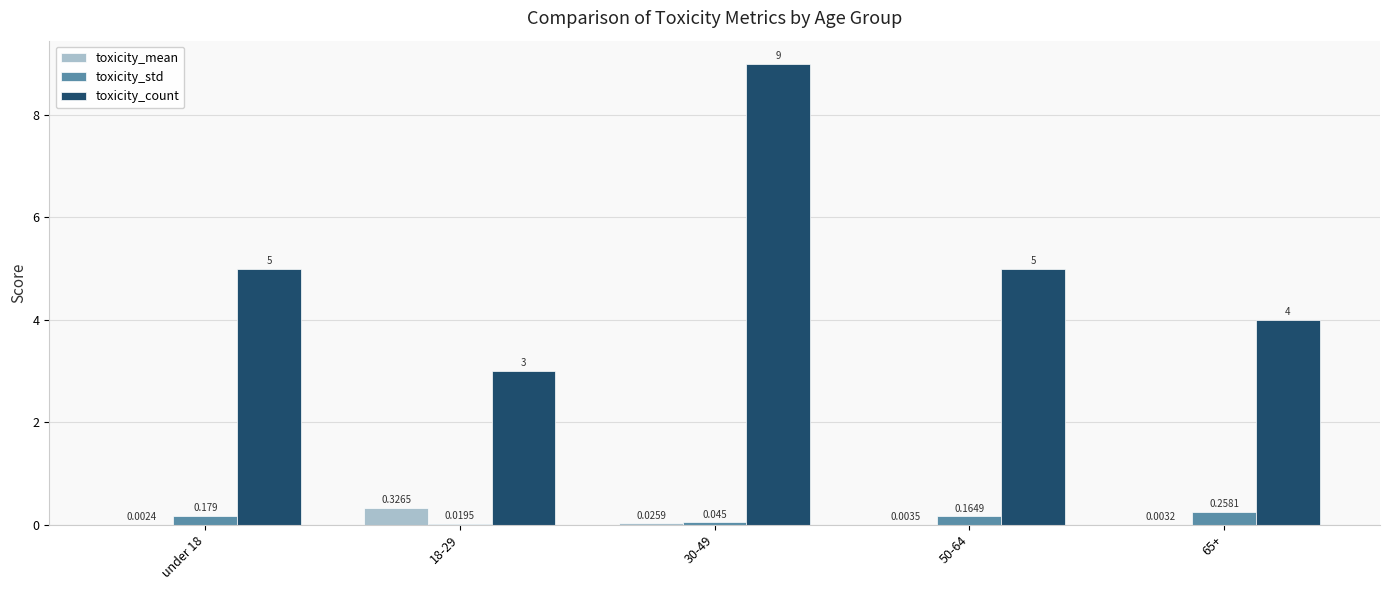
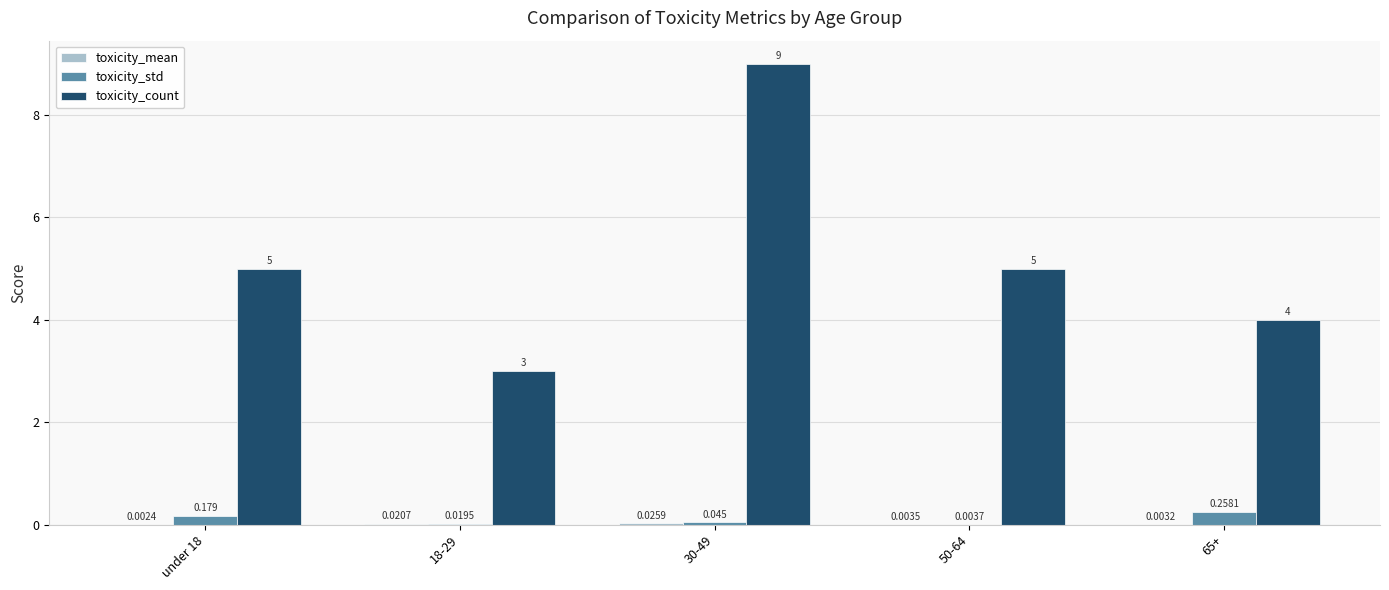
toxicity_mean, 18-29: 0.3265 -> 0.0207
toxicity_std, 50-64: 0.1649 -> 0.0037
